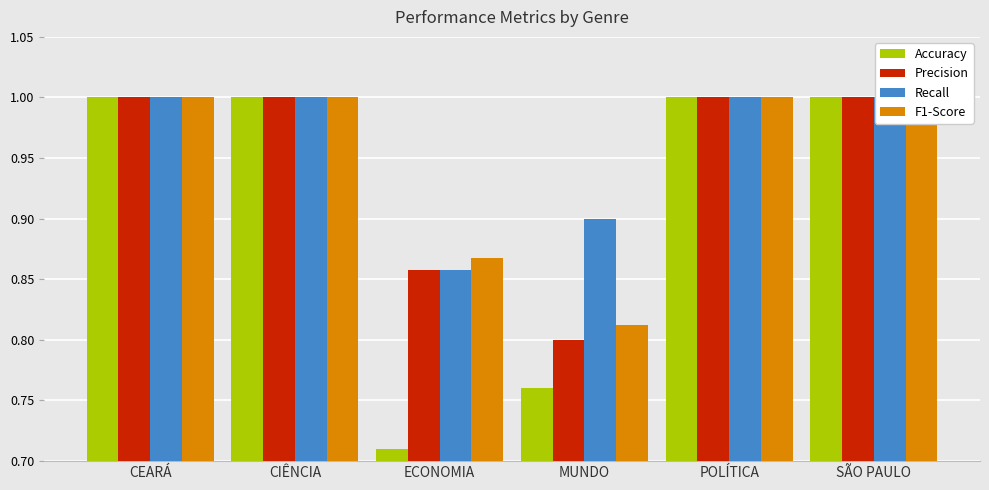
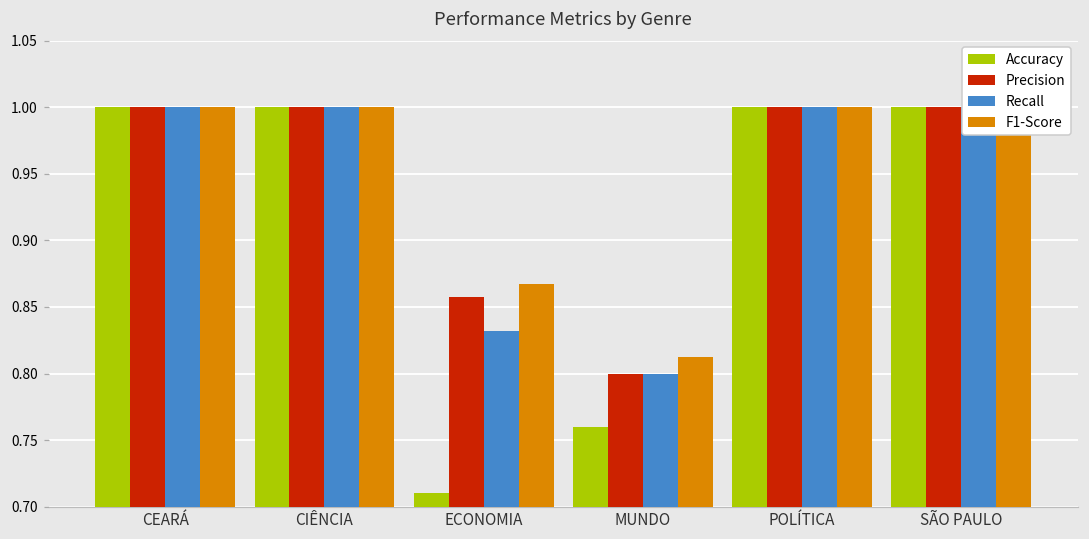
Recall, ECONOMIA: 0.857 -> 0.832
Recall, MUNDO: 0.9 -> 0.8
